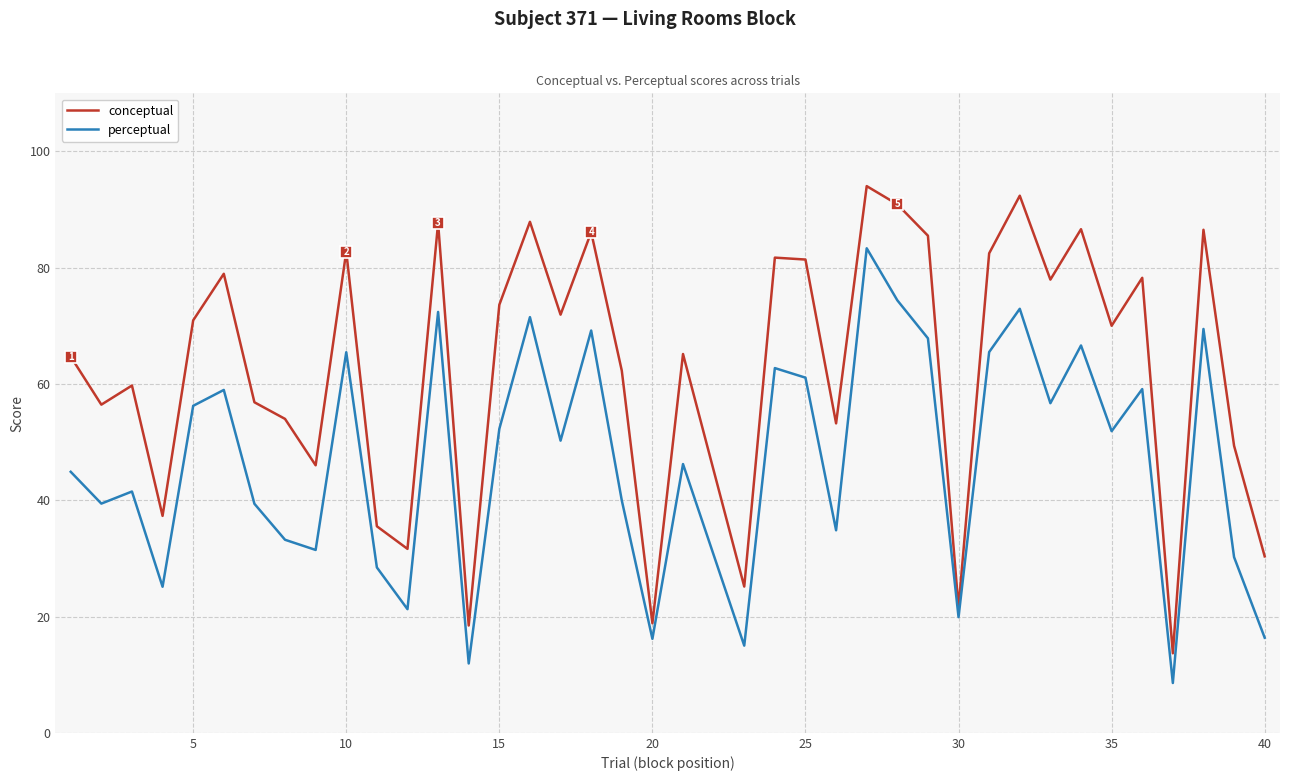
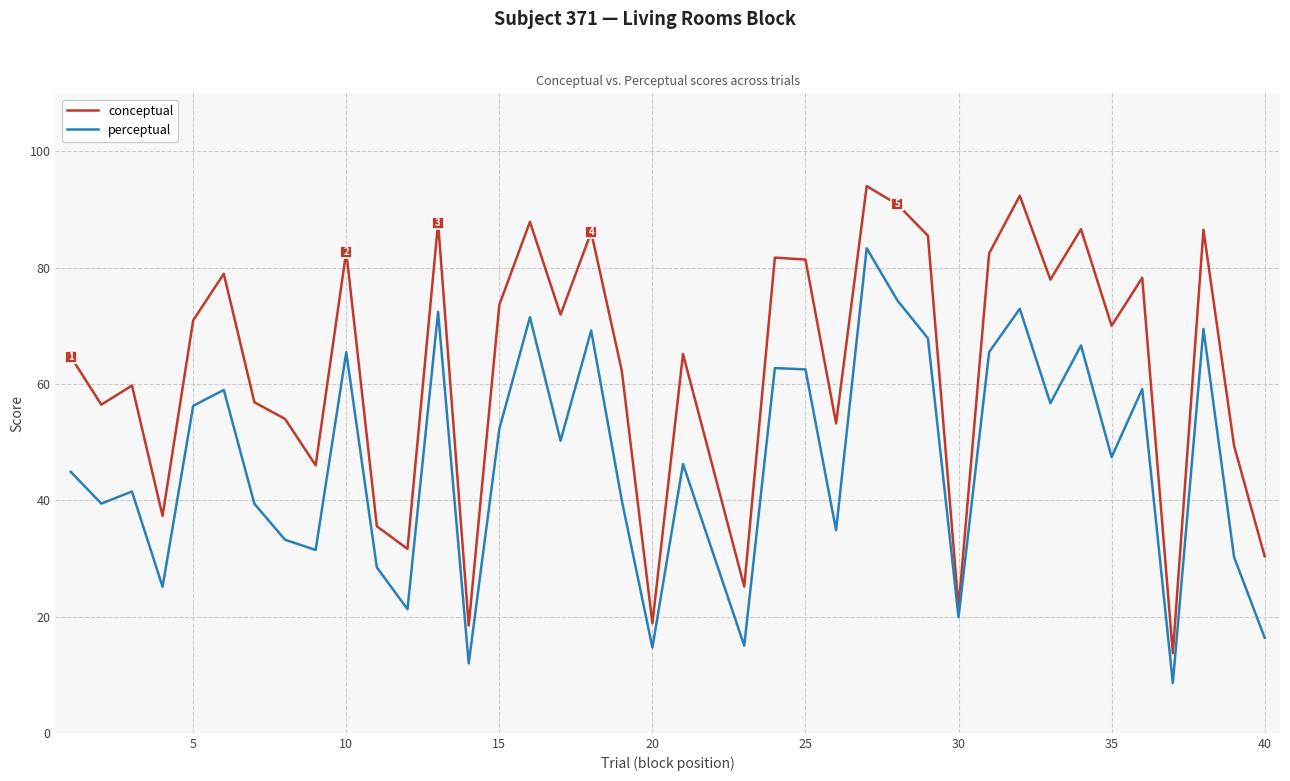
perceptual, 20: 16 -> 15
perceptual, 25: 61 -> 63
perceptual, 35: 52 -> 47
